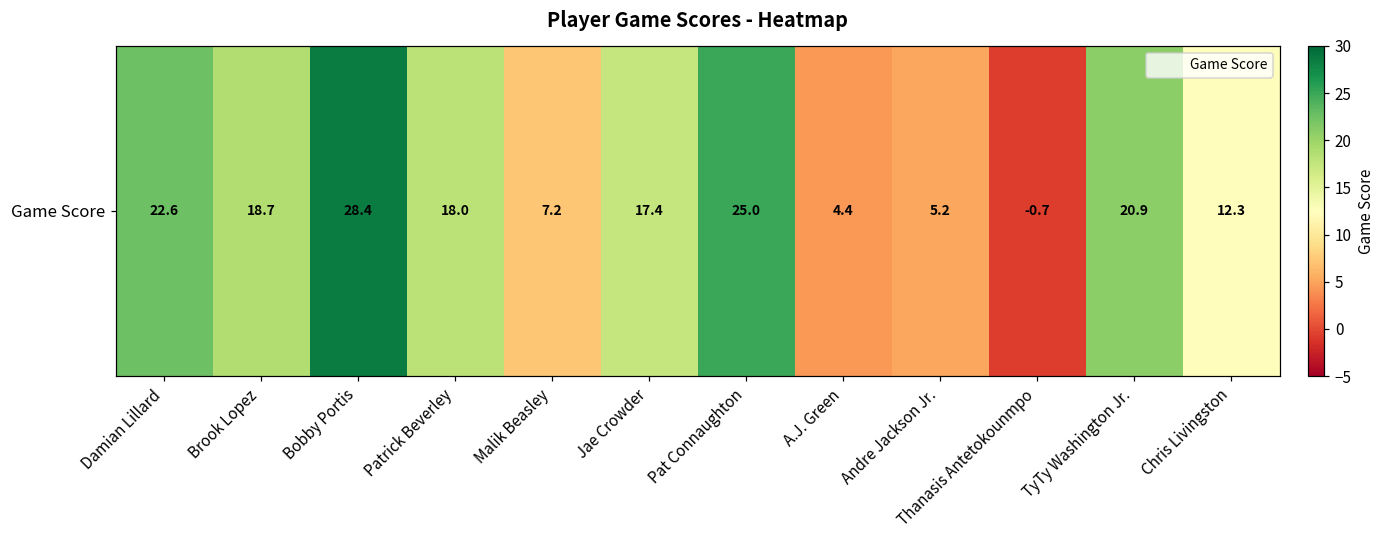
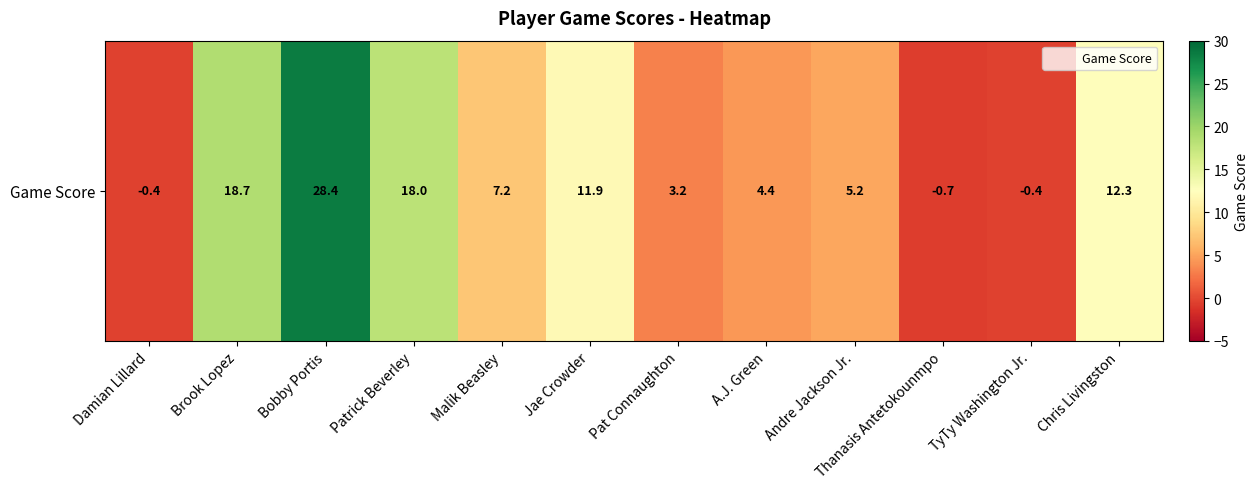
Game Score, Damian Lillard: 22.6 -> -0.4
Game Score, Jae Crowder: 17.4 -> 11.9
Game Score, Pat Connaughton: 25.0 -> 3.2
Game Score, TyTy Washington Jr.: 20.9 -> -0.4
